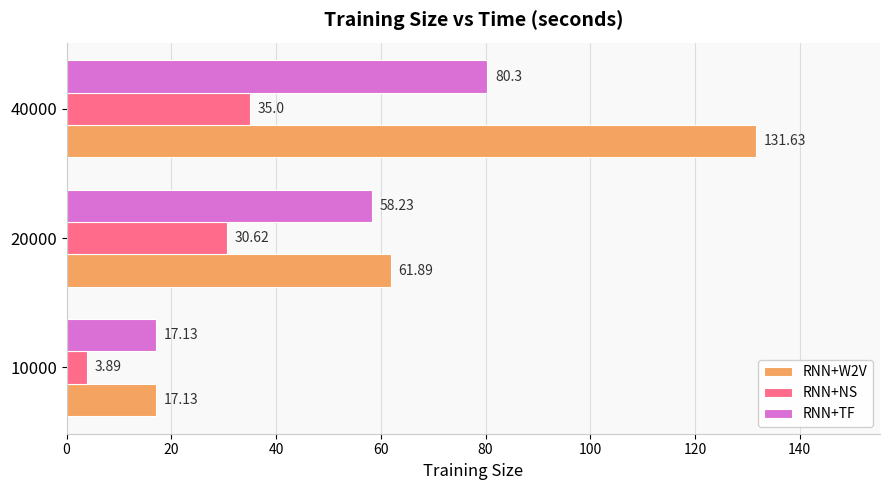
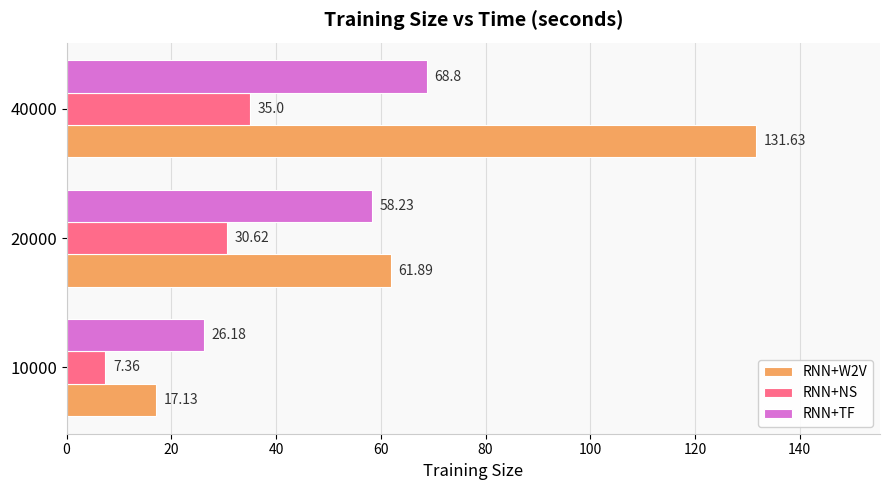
RNN+TF, 40000: 80.3 -> 68.8
RNN+TF, 10000: 17.13 -> 26.18
RNN+NS, 10000: 3.89 -> 7.36
